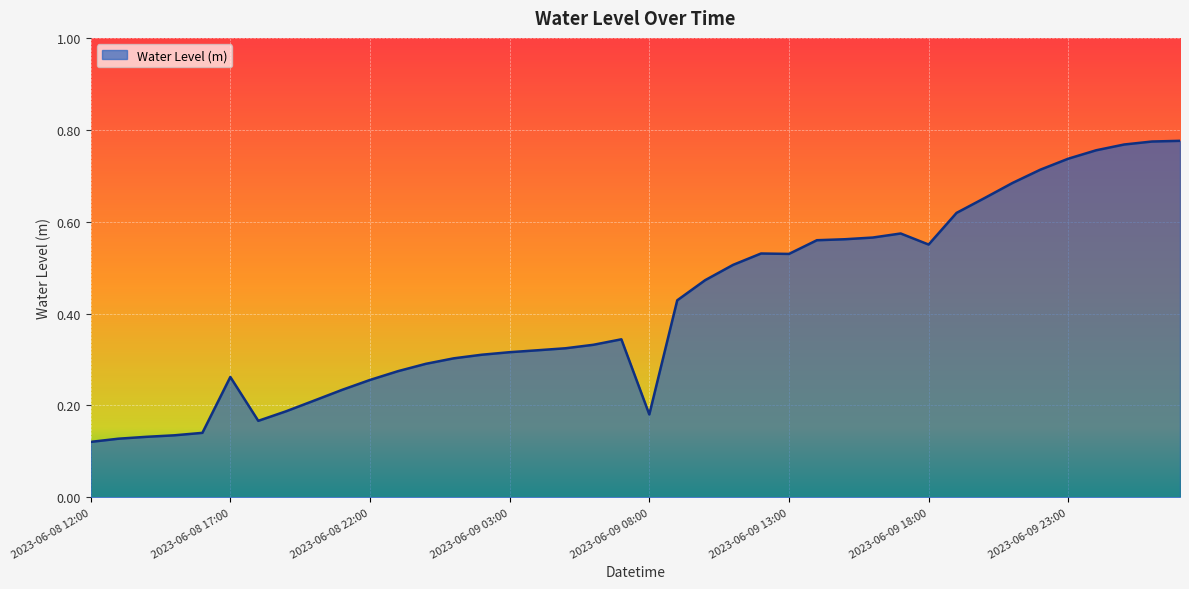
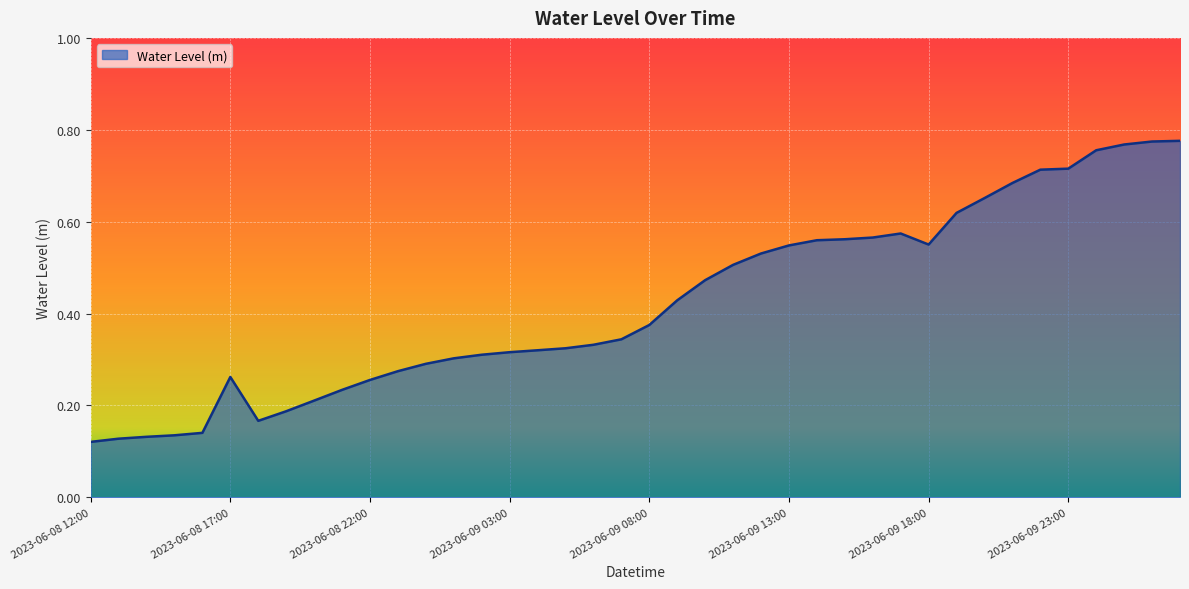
2023-06-09 08:00: 0.18 -> 0.38
2023-06-09 13:00: 0.53 -> 0.55
2023-06-09 23:00: 0.74 -> 0.72
